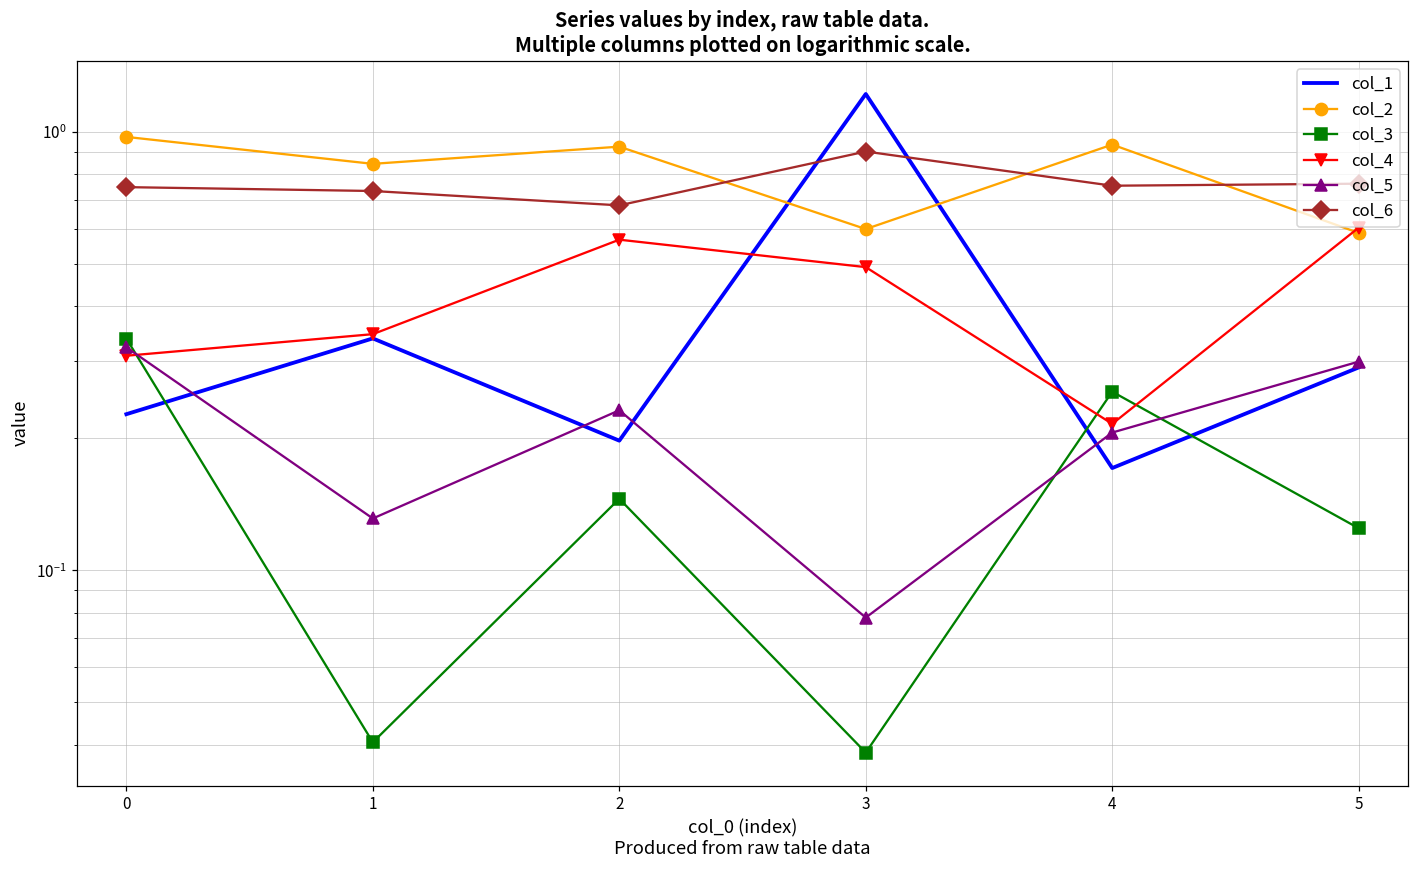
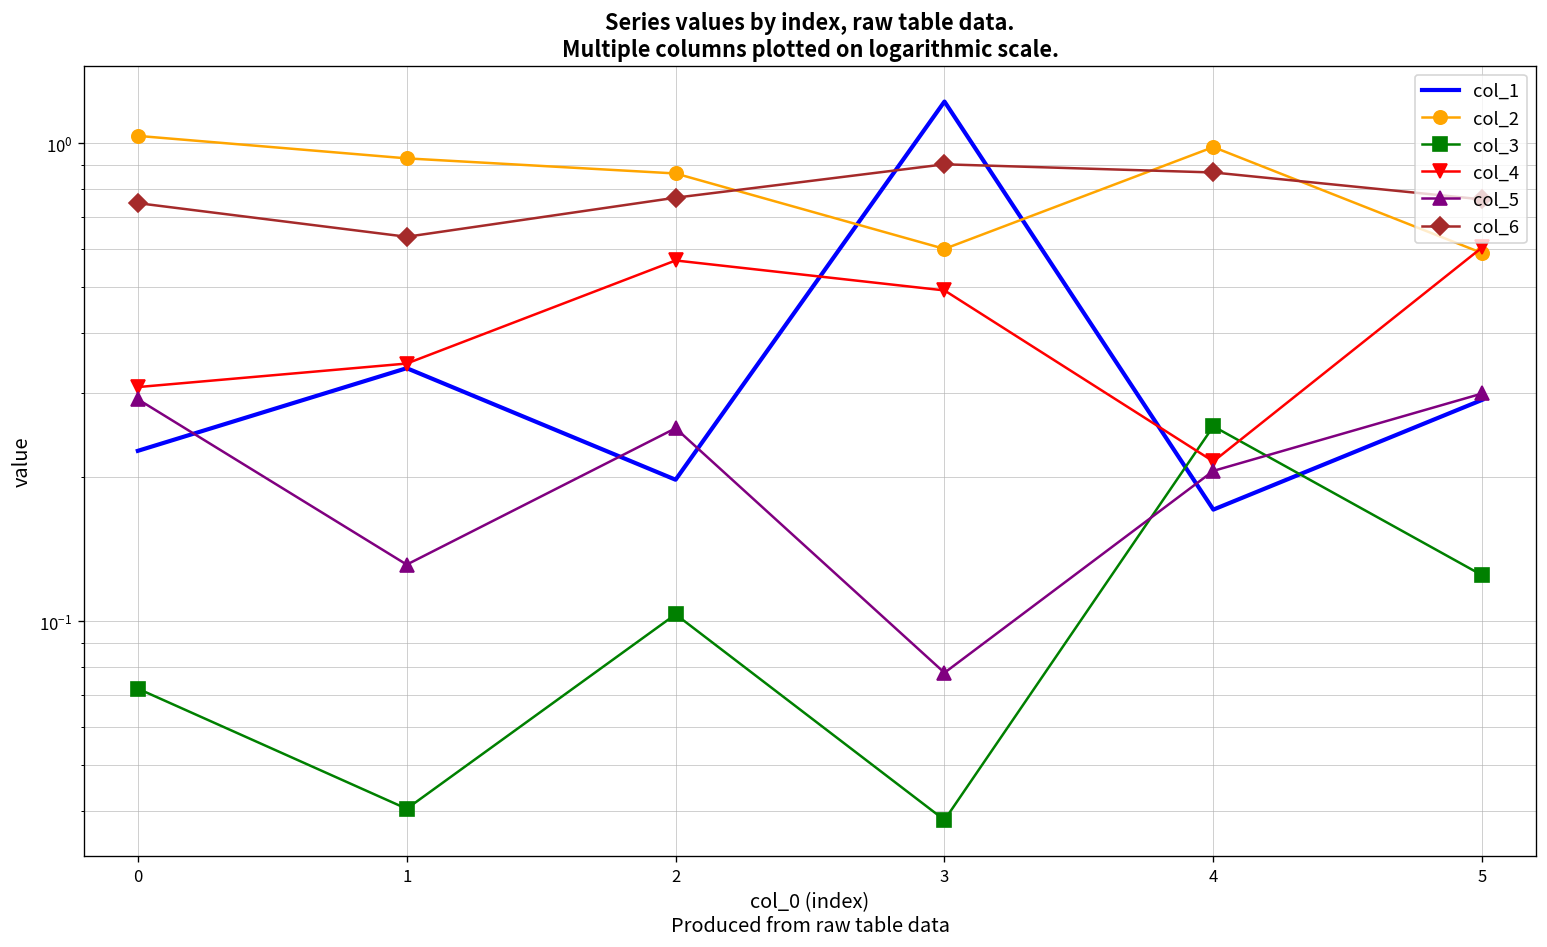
col_2, 0: 0.97 -> 1.03
col_3, 0: 0.34 -> 0.072
col_5, 0: 0.32 -> 0.29
col_2, 1: 0.85 -> 0.93
col_6, 1: 0.73 -> 0.64
col_2, 2: 0.93 -> 0.86
col_3, 2: 0.146 -> 0.103
col_5, 2: 0.23 -> 0.25
col_6, 2: 0.68 -> 0.77
col_2, 4: 0.94 -> 0.98
col_6, 4: 0.75 -> 0.87
